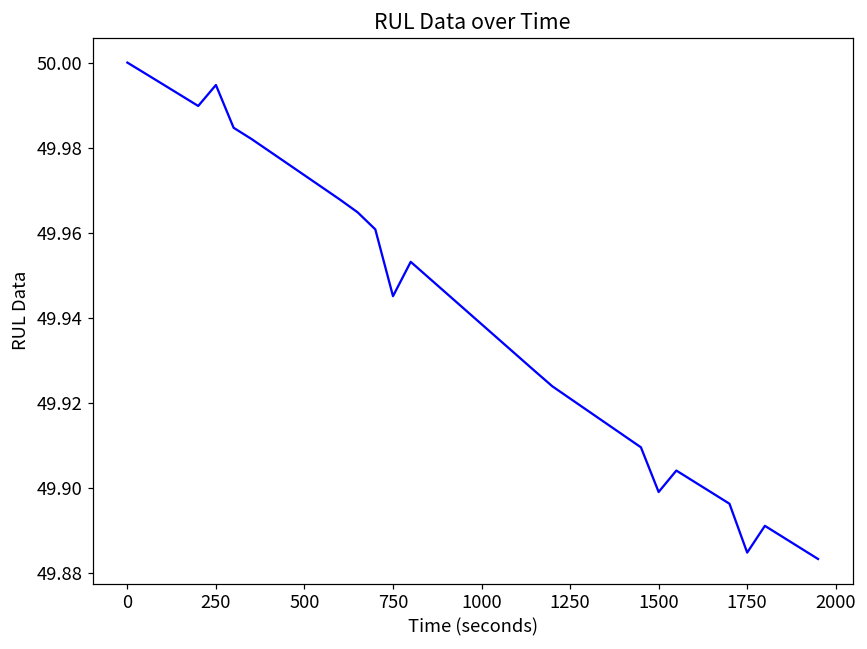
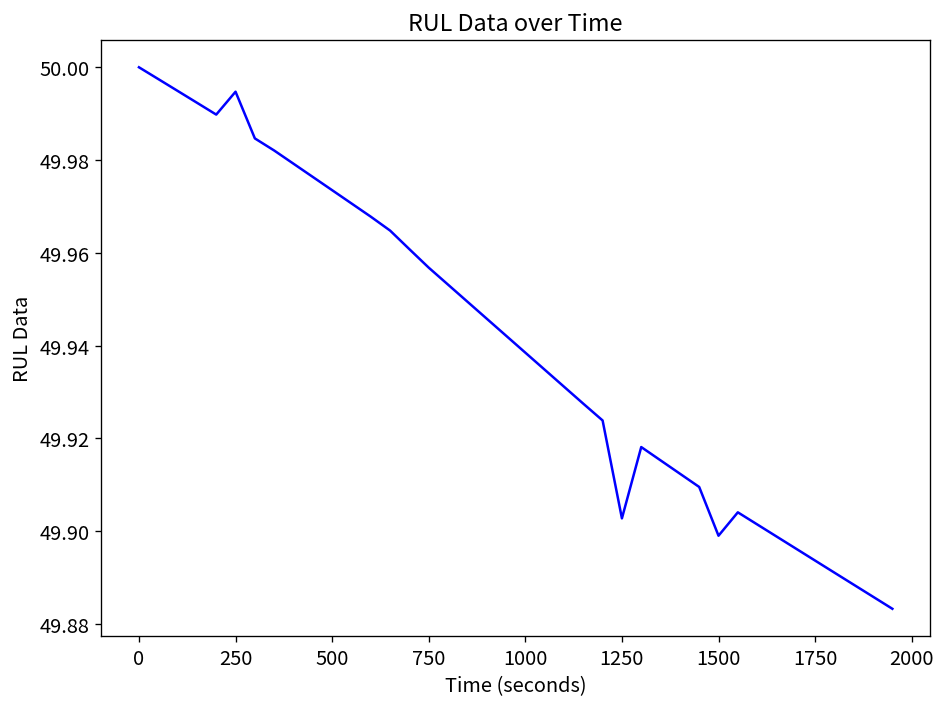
750: 49.945 -> 49.957
1250: 49.921 -> 49.903
1750: 49.885 -> 49.894
